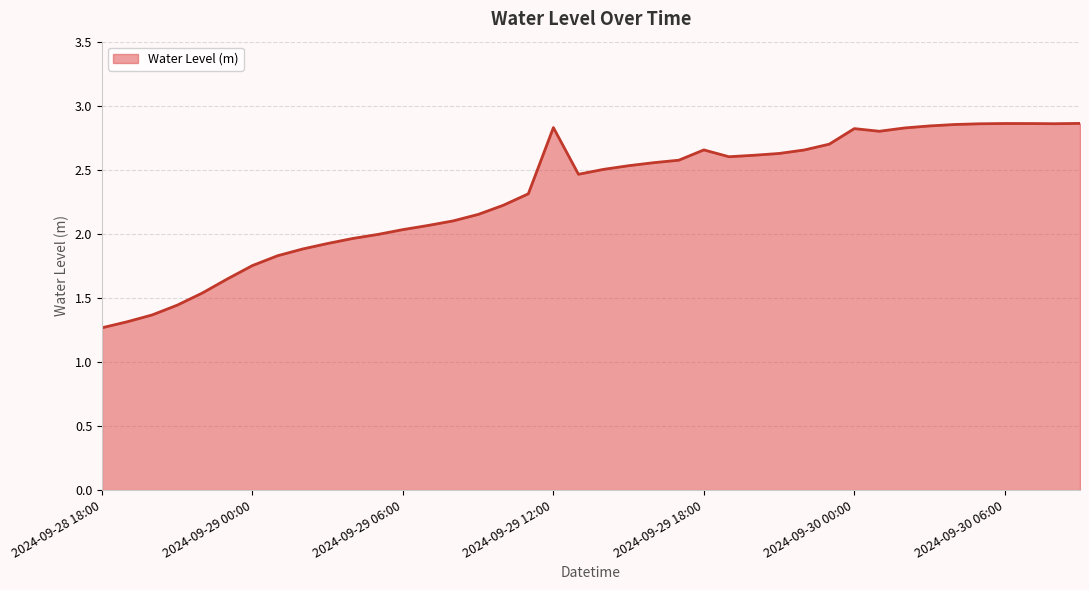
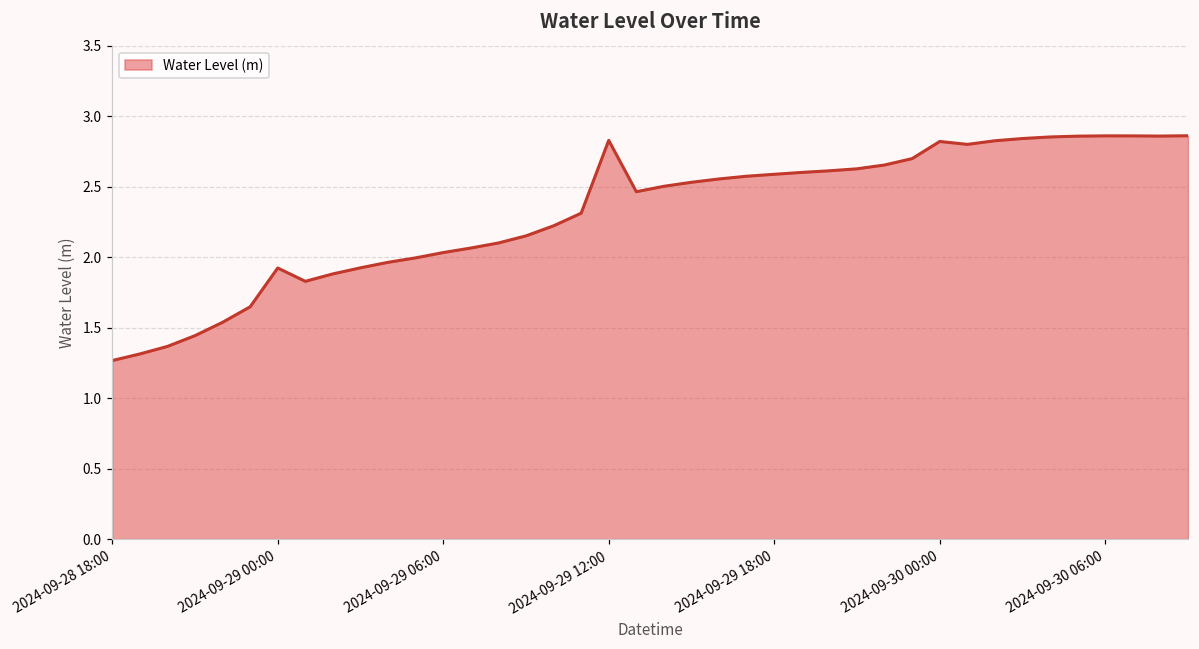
2024-09-29 00:00: 1.75 -> 1.92
2024-09-29 18:00: 2.66 -> 2.59
